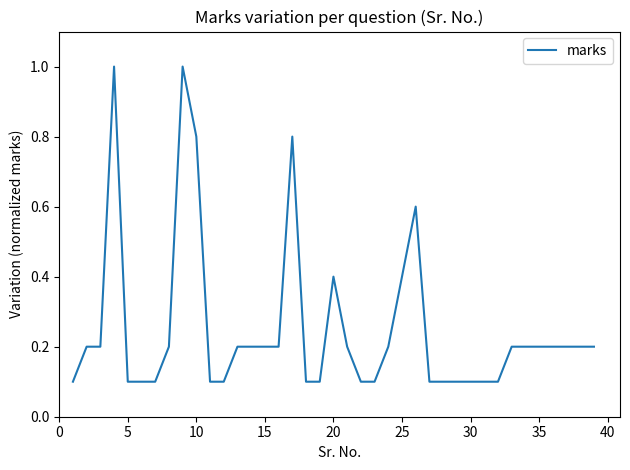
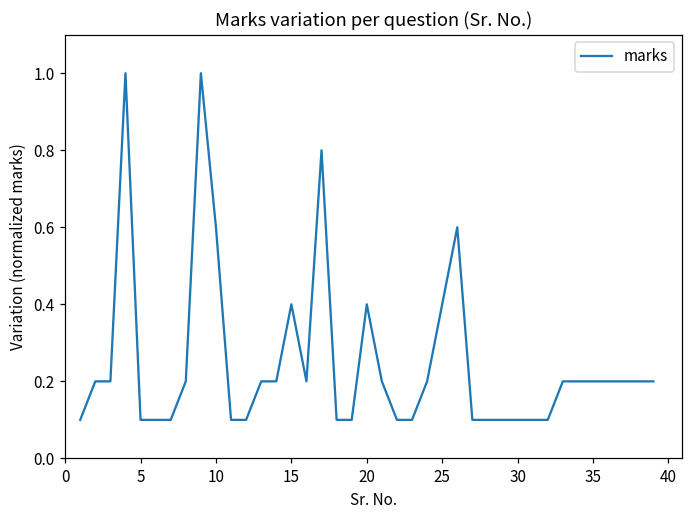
10: 0.80 -> 0.60
15: 0.20 -> 0.40
